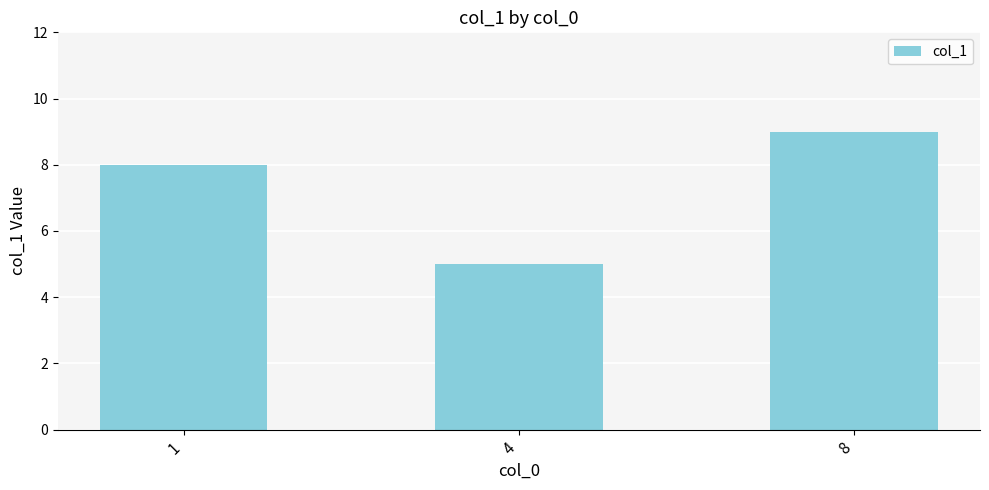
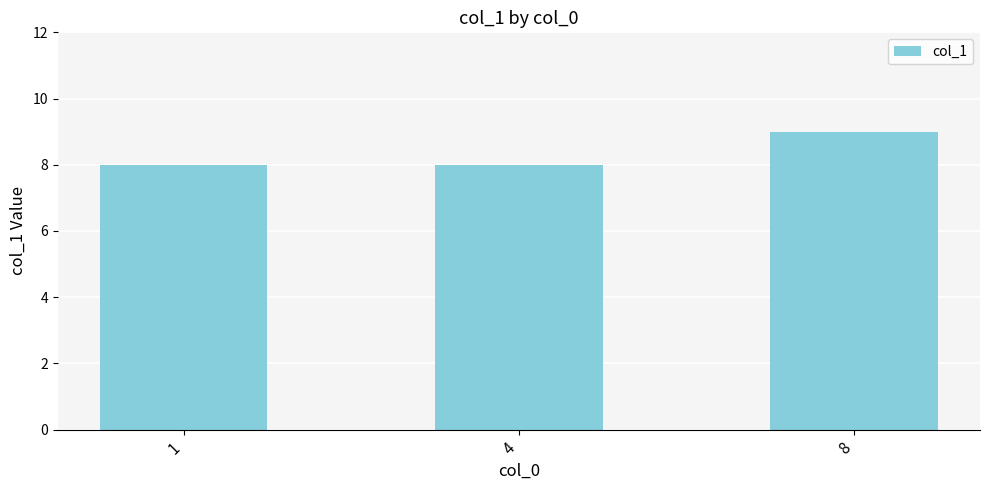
4: 5 -> 8
